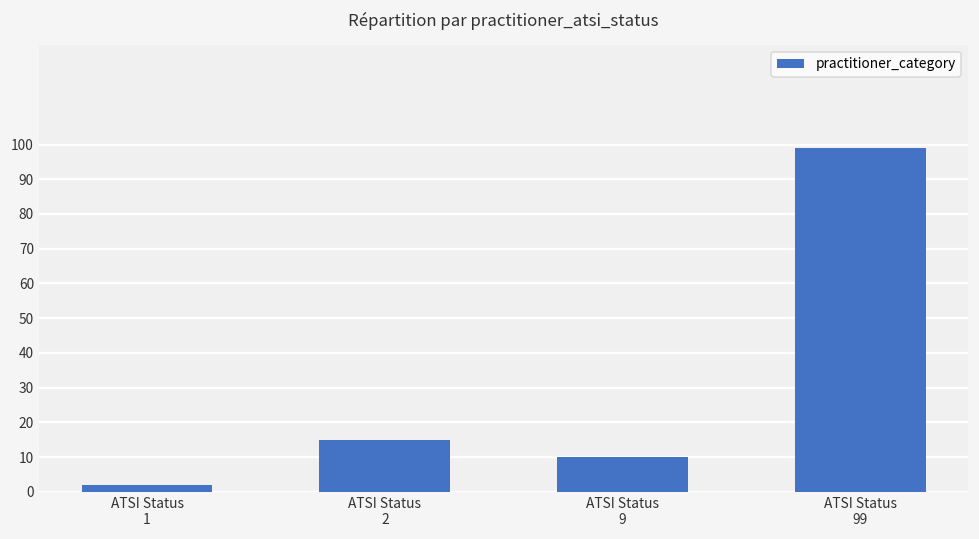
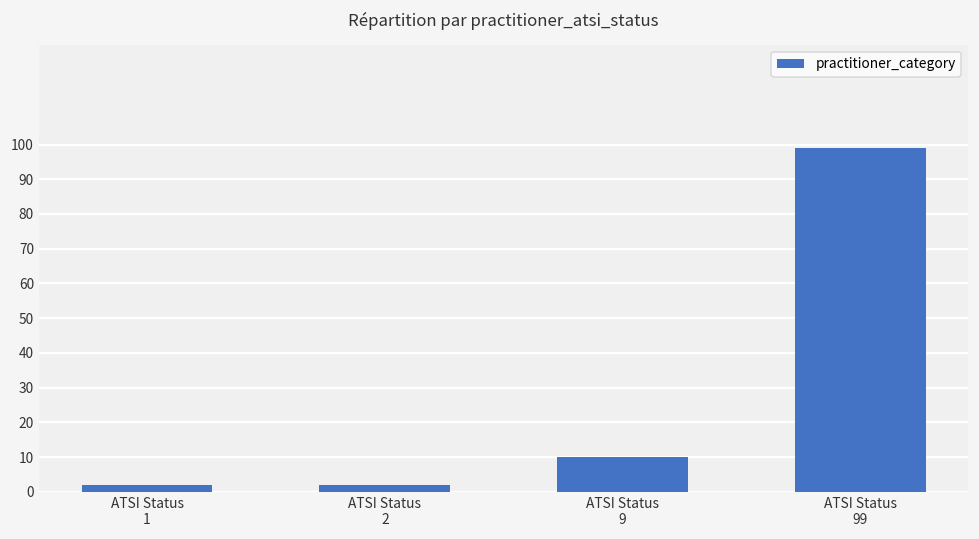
ATSI Status 2: 15 -> 2
